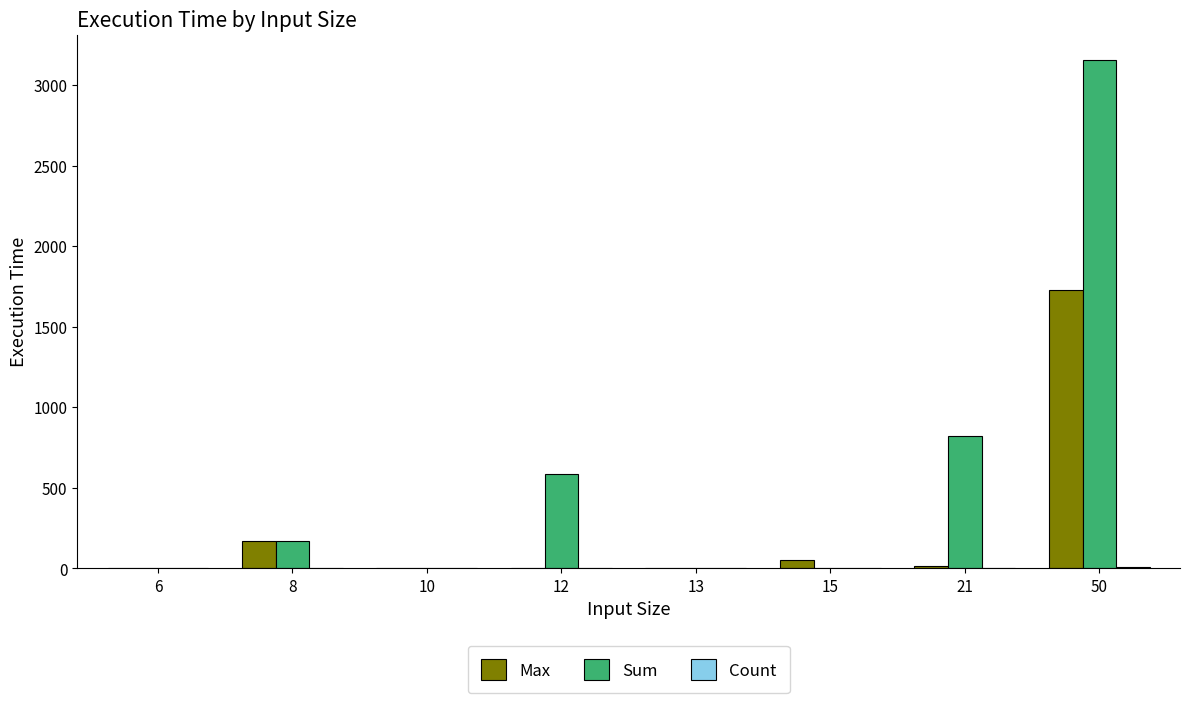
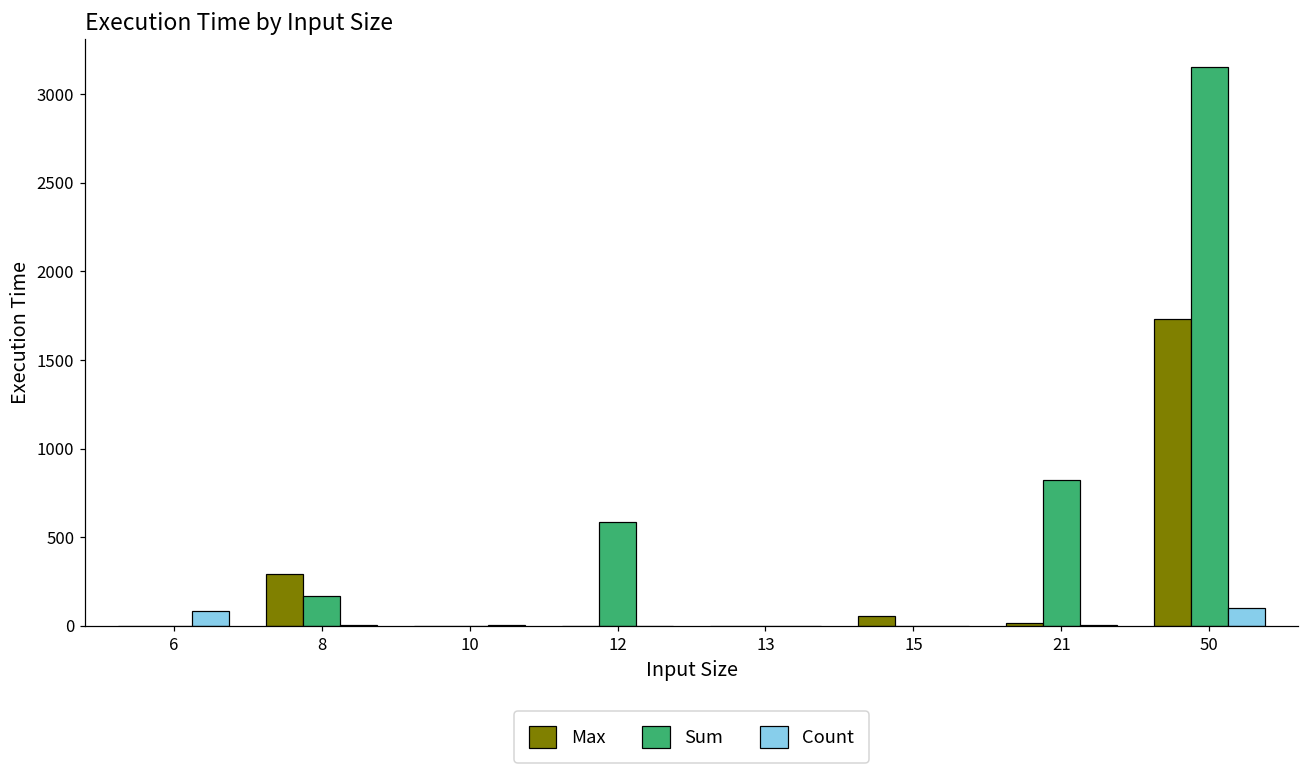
Count, 6: 0 -> 90
Max, 8: 170 -> 290
Count, 50: 10 -> 100
